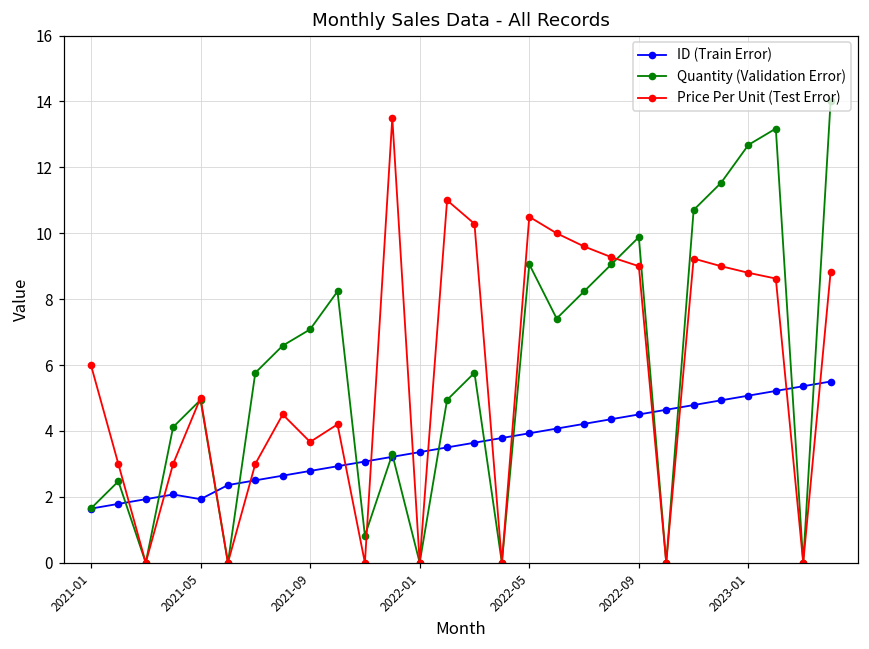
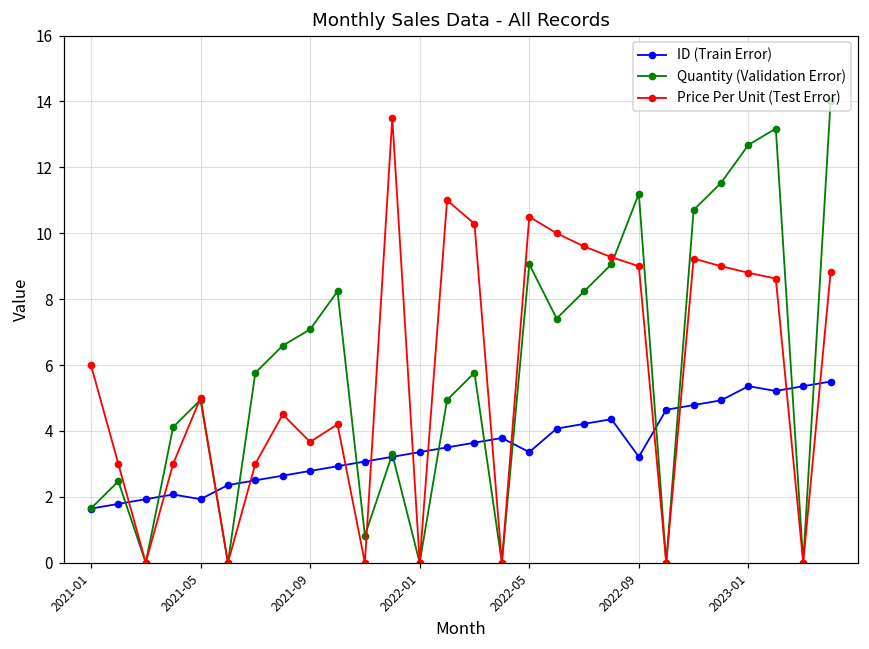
ID (Train Error), 2022-05: 3.9 -> 3.4
ID (Train Error), 2022-09: 4.5 -> 3.2
Quantity (Validation Error), 2022-09: 9.9 -> 11.2
ID (Train Error), 2023-01: 5.1 -> 5.4
